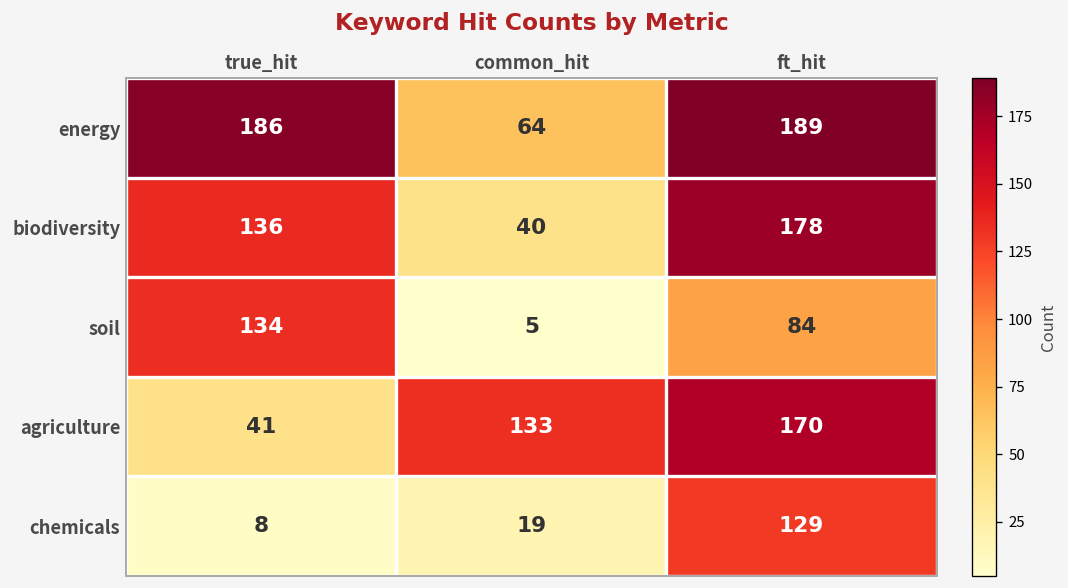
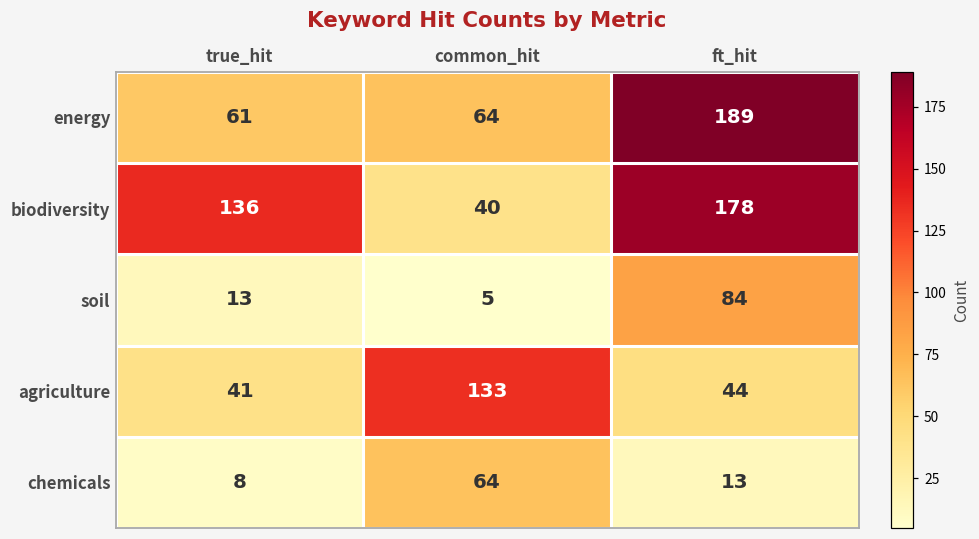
energy, true_hit: 186 -> 61
soil, true_hit: 134 -> 13
agriculture, ft_hit: 170 -> 44
chemicals, common_hit: 19 -> 64
chemicals, ft_hit: 129 -> 13
